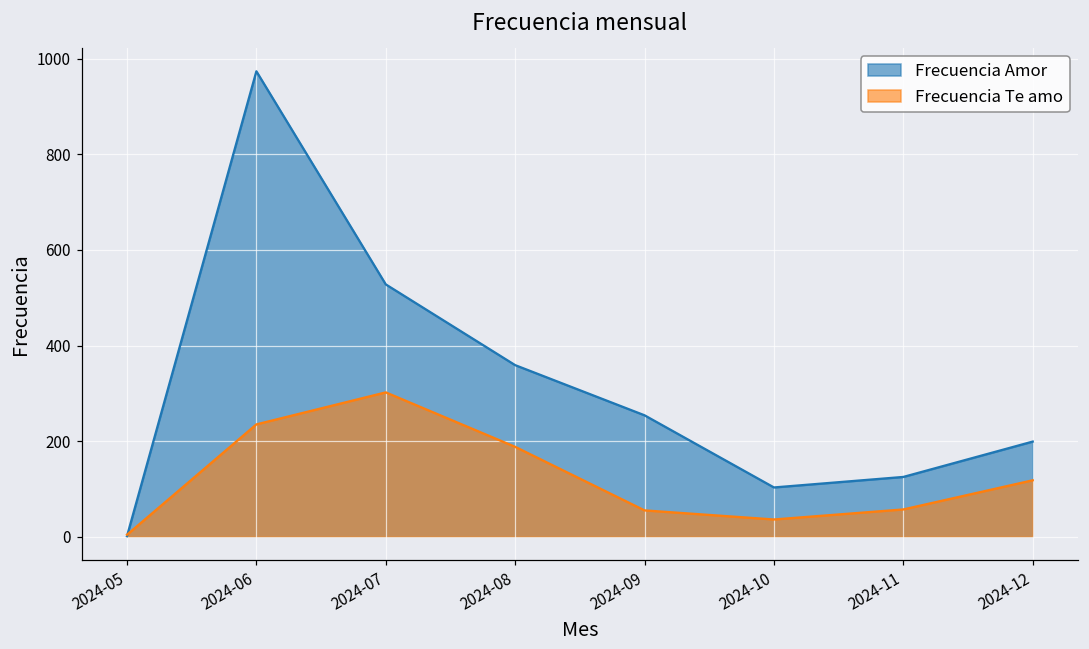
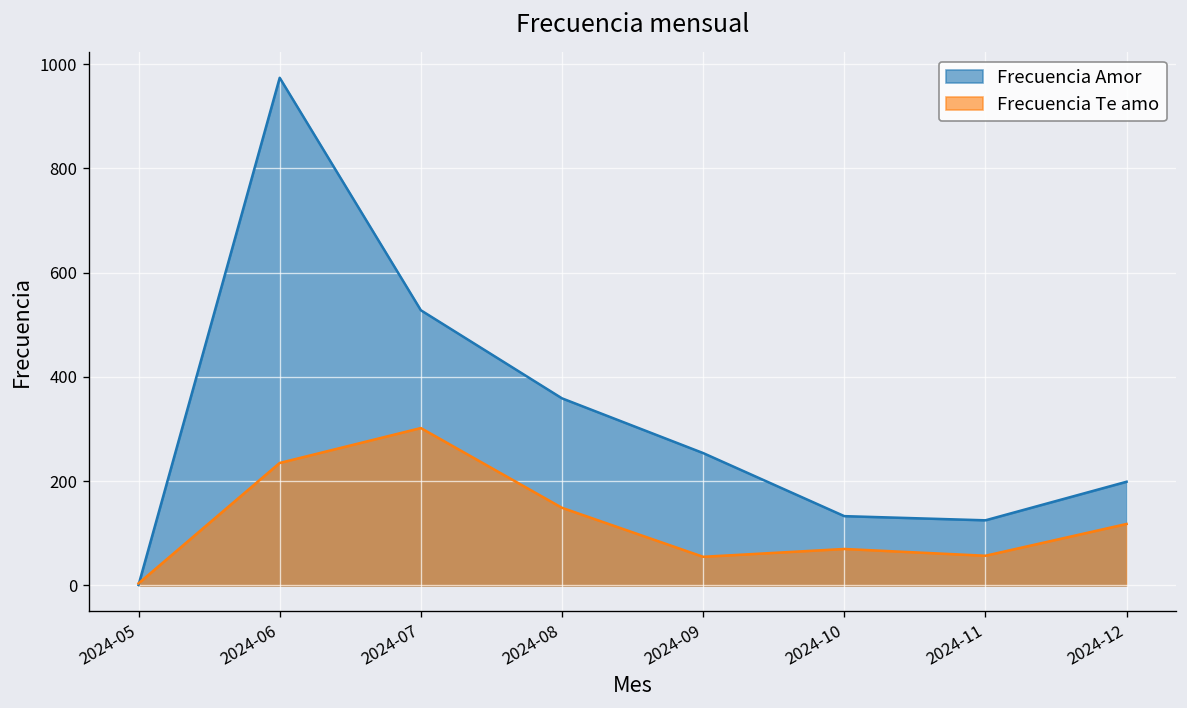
Frecuencia Te amo, 2024-08: 190 -> 150
Frecuencia Amor, 2024-10: 100 -> 130
Frecuencia Te amo, 2024-10: 40 -> 70
